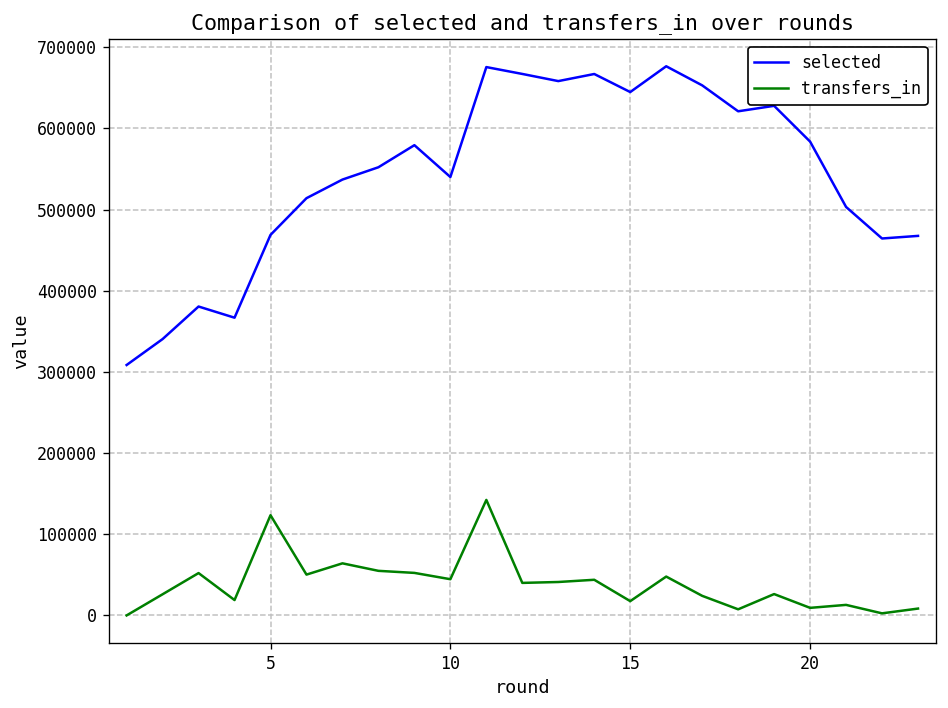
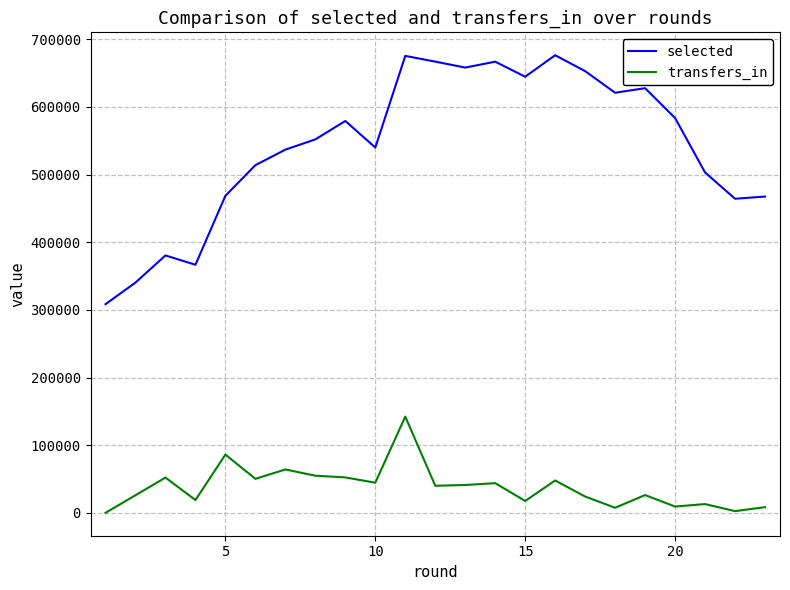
transfers_in, 5: 120000 -> 90000
